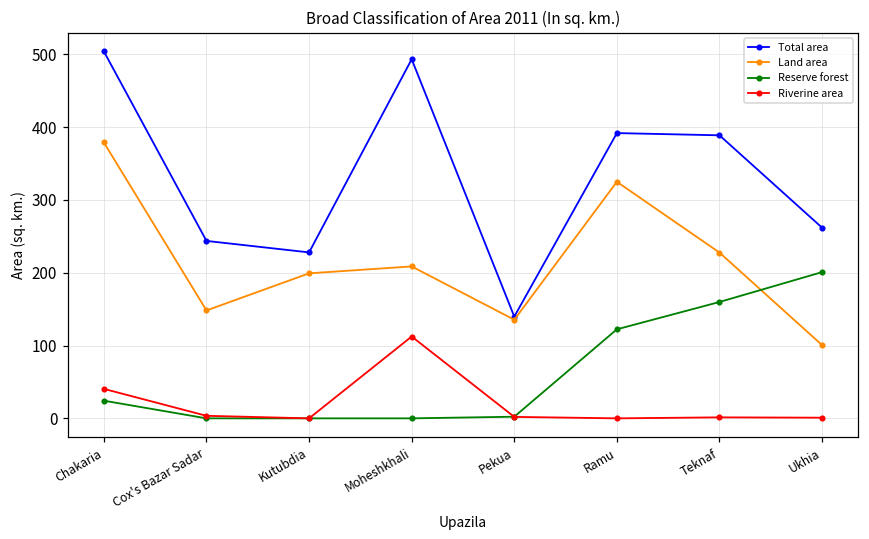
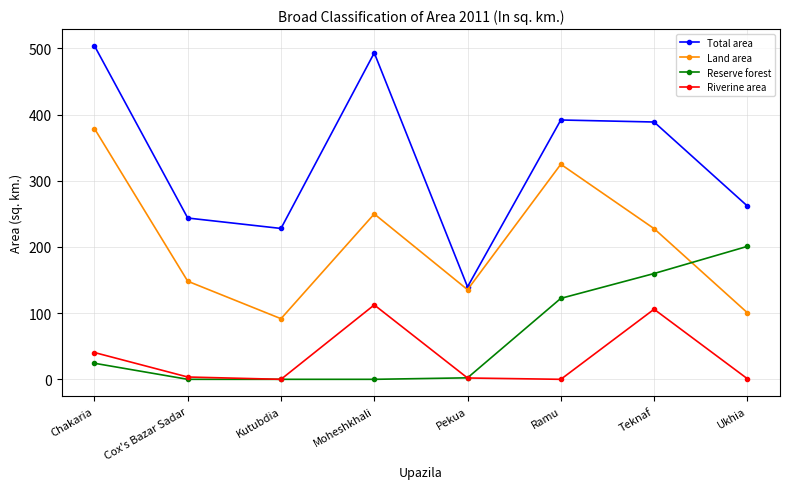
Land area, Kutubdia: 200 -> 90
Land area, Moheshkhali: 210 -> 250
Riverine area, Teknaf: 0 -> 110
